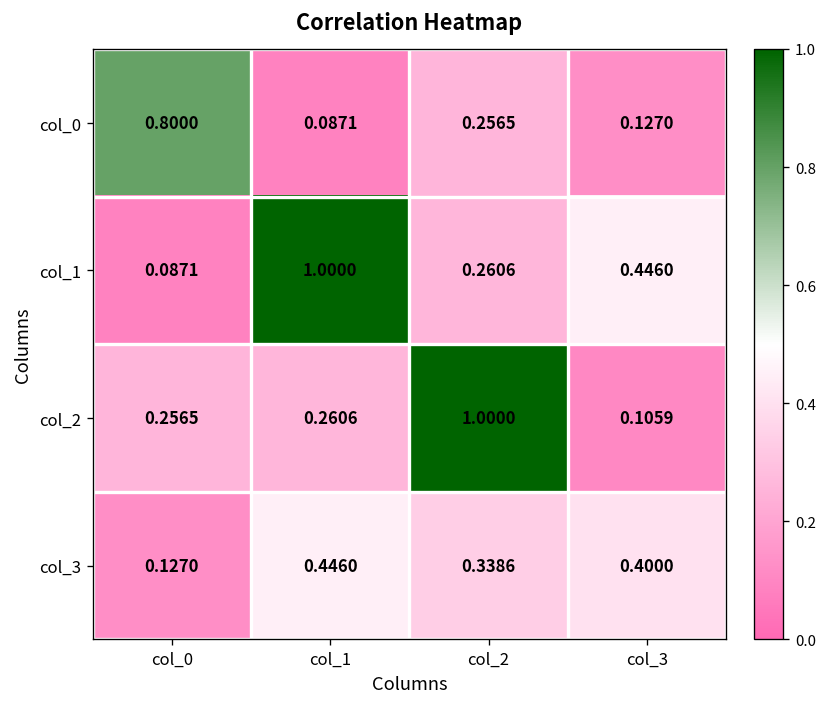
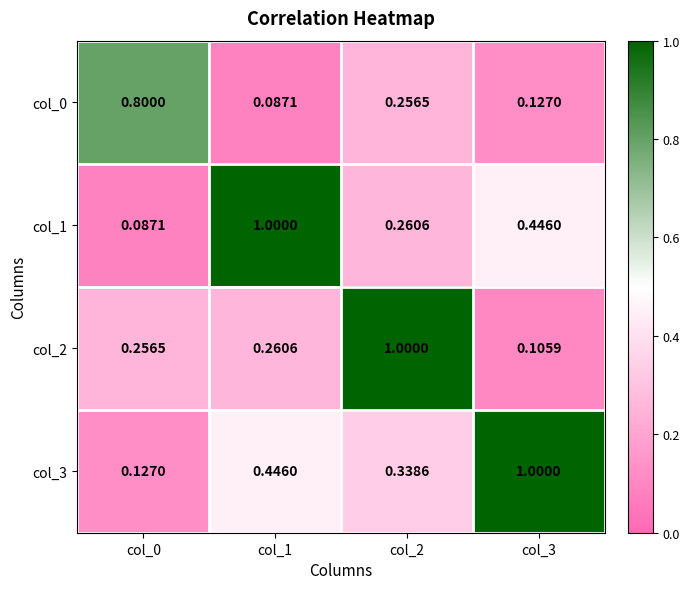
col_3, col_3: 0.4000 -> 1.0000
